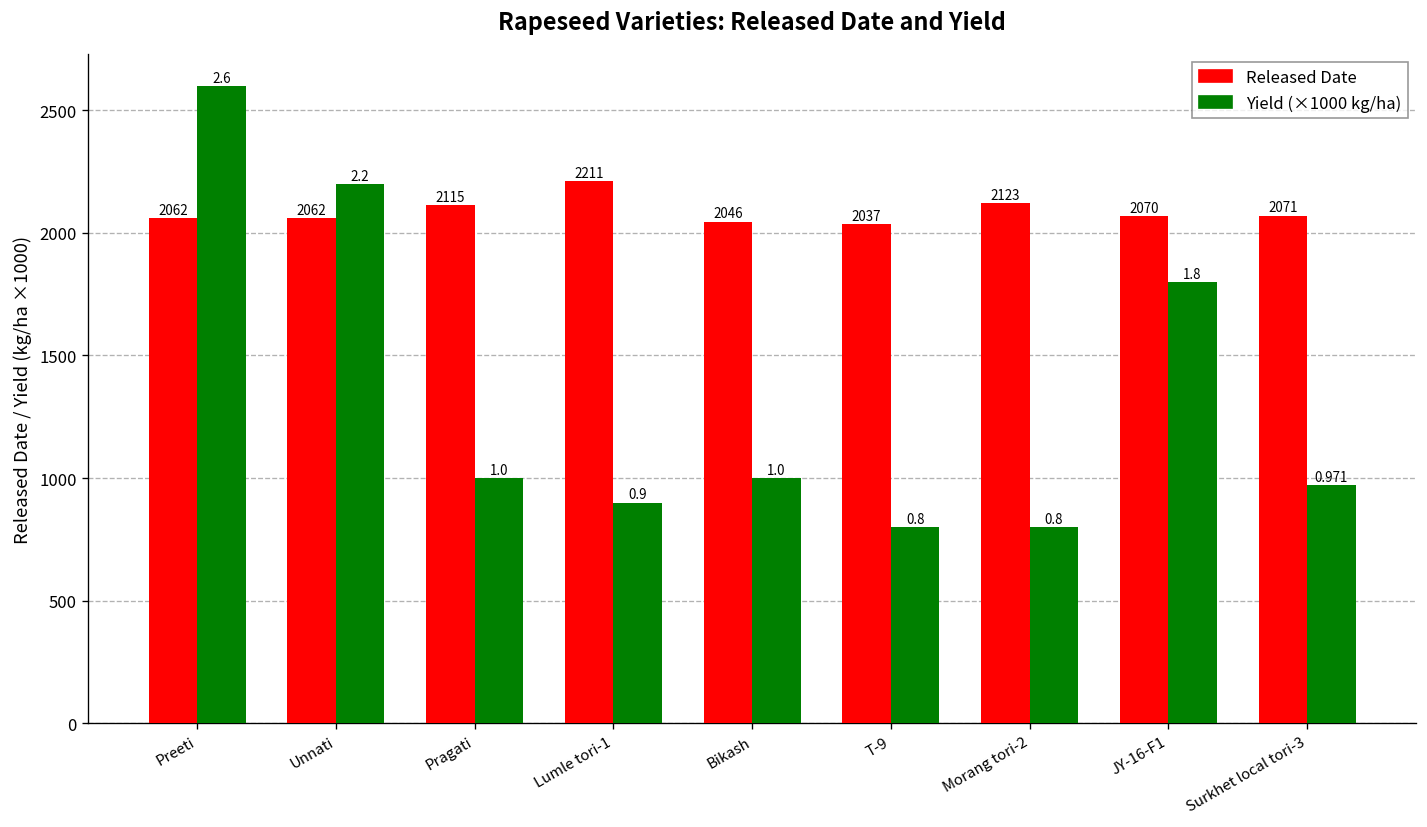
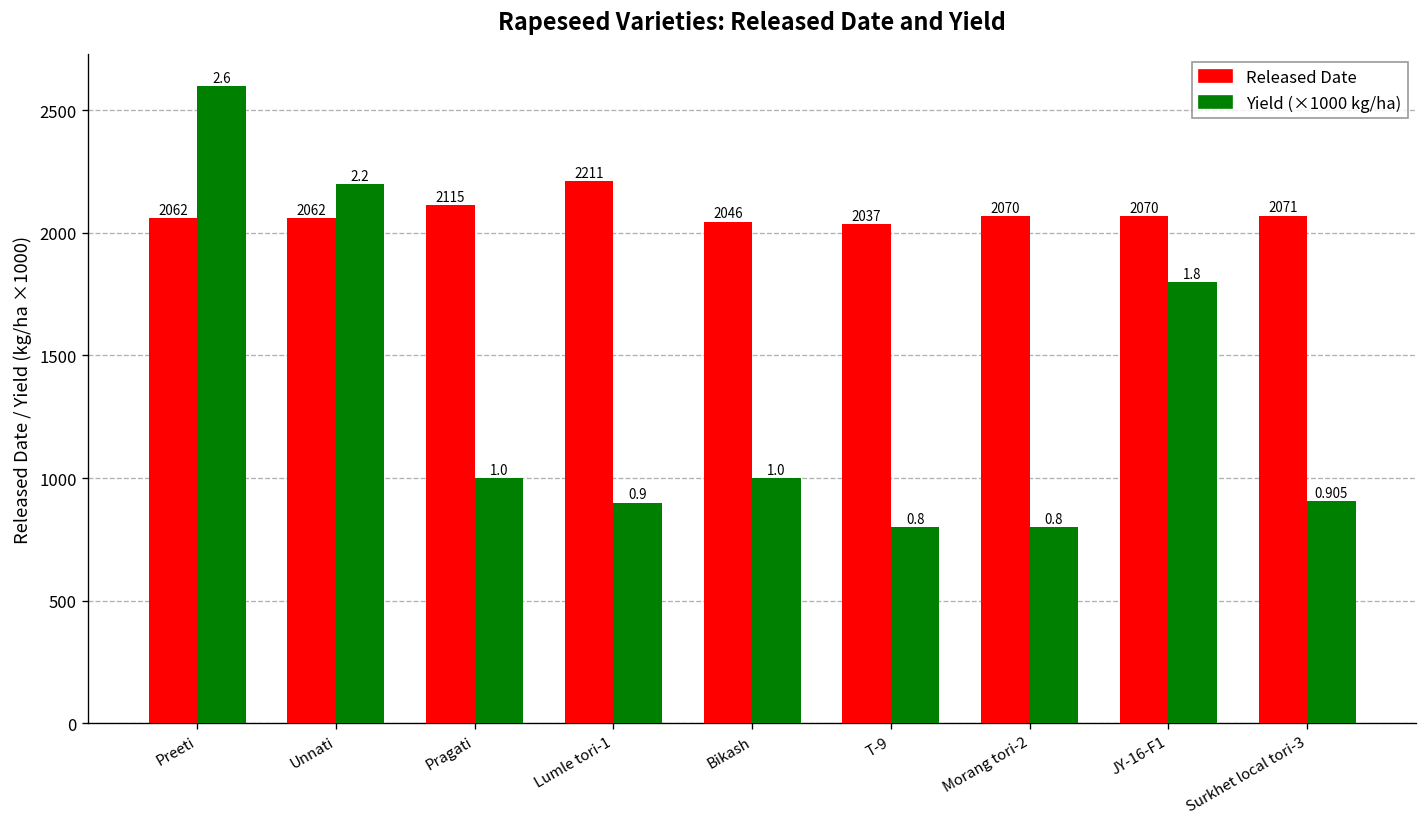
Released Date, Morang tori-2: 2123 -> 2070
Yield (×1000 kg/ha), Surkhet local tori-3: 0.971 -> 0.905
